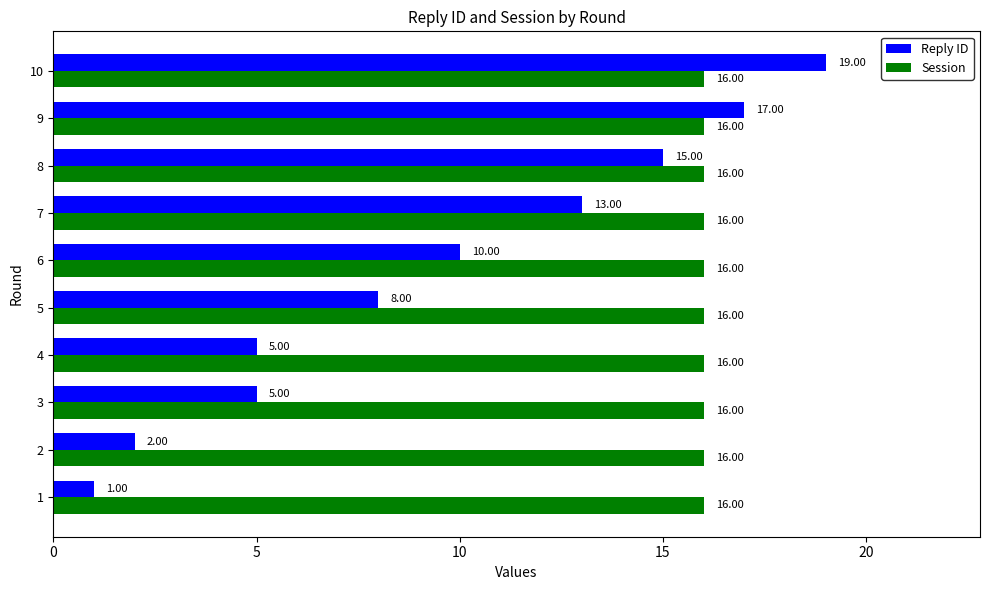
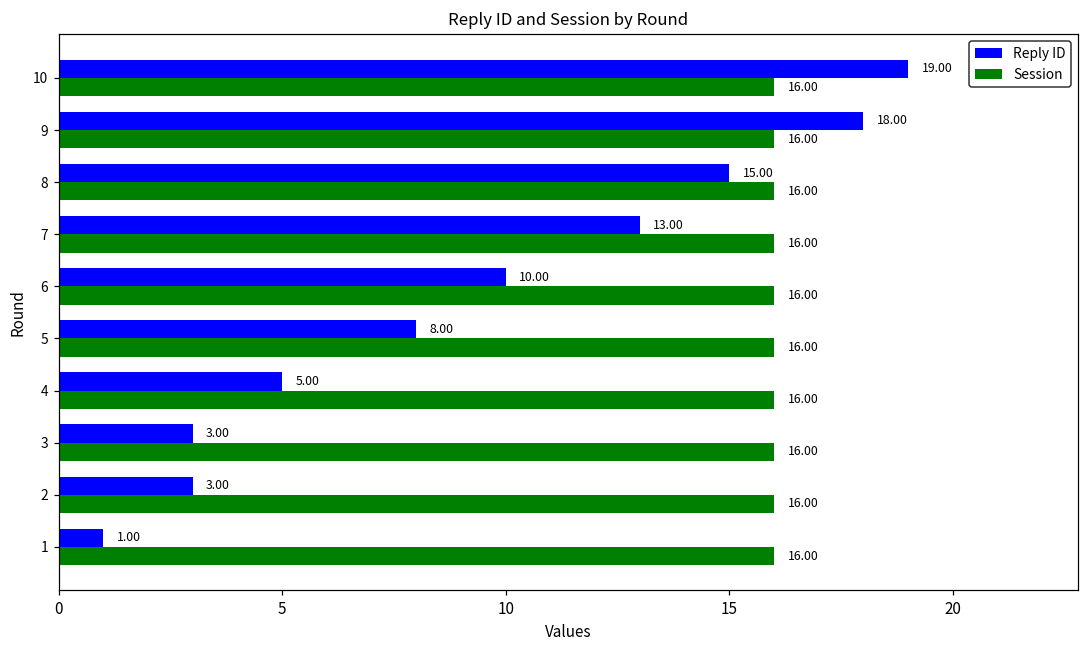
Reply ID, 9: 17.00 -> 18.00
Reply ID, 3: 5.00 -> 3.00
Reply ID, 2: 2.00 -> 3.00
